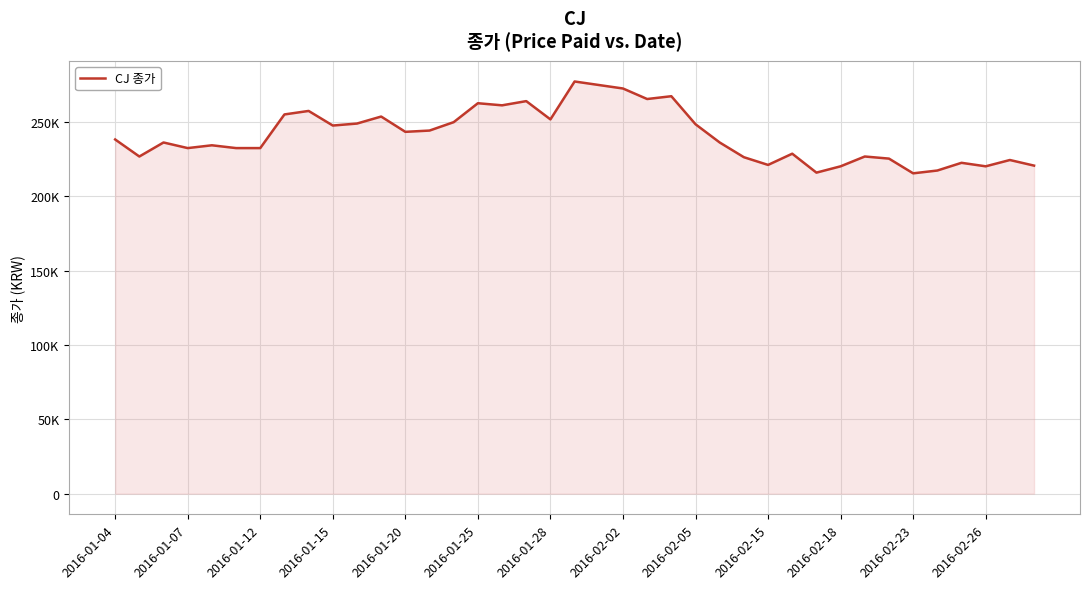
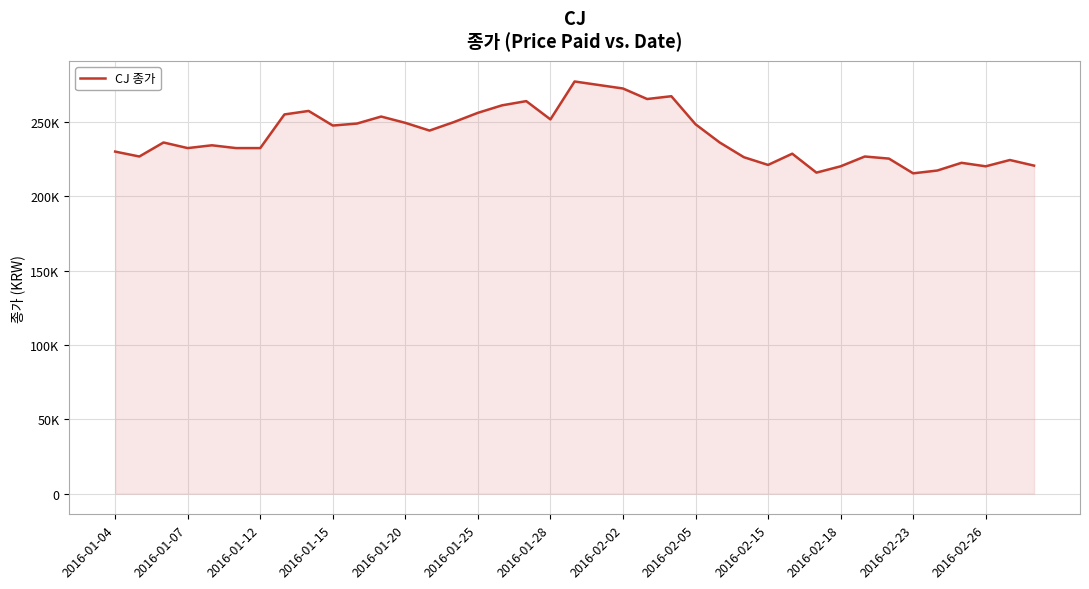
2016-01-04: 238000 -> 230000
2016-01-20: 243000 -> 249000
2016-01-25: 263000 -> 256000
